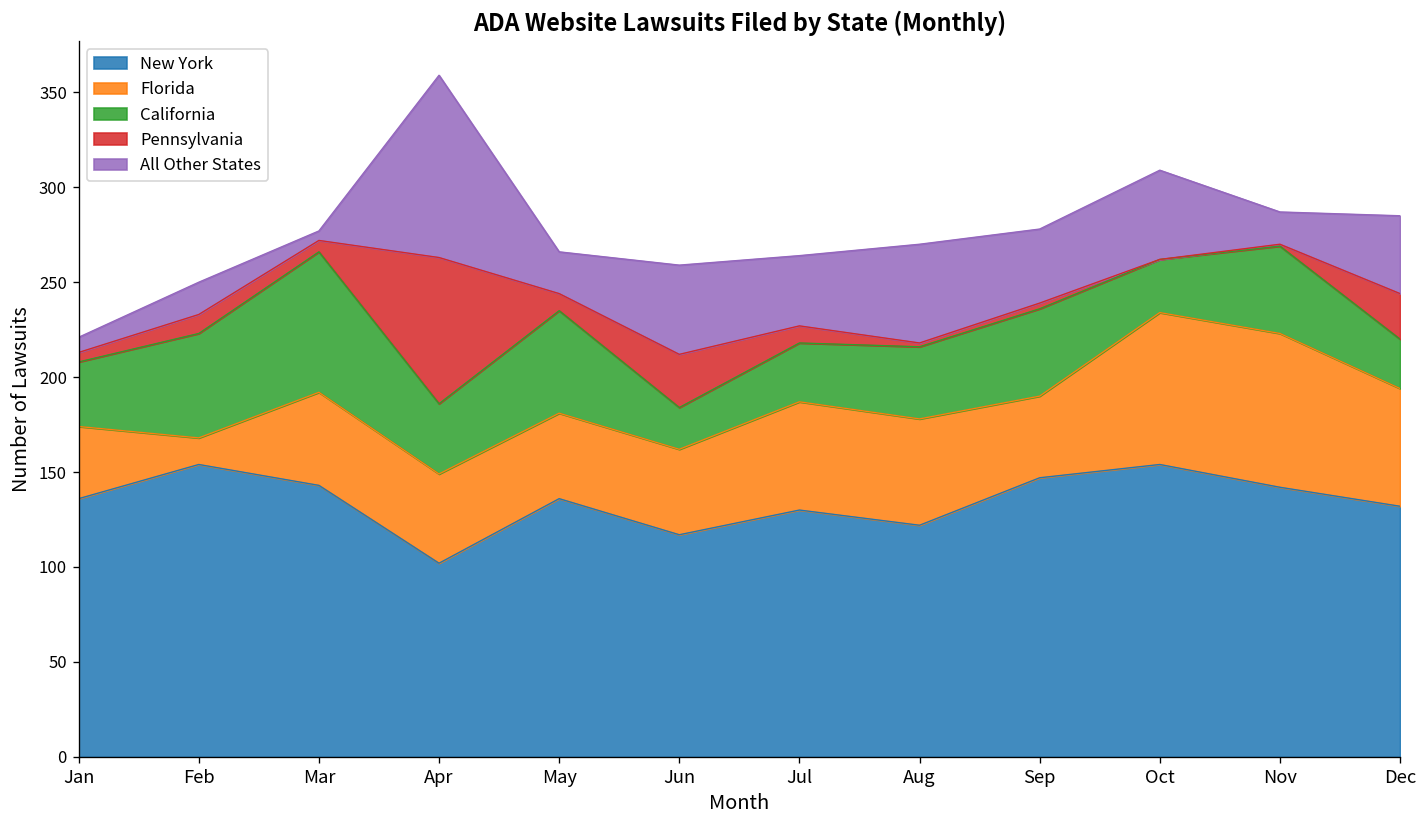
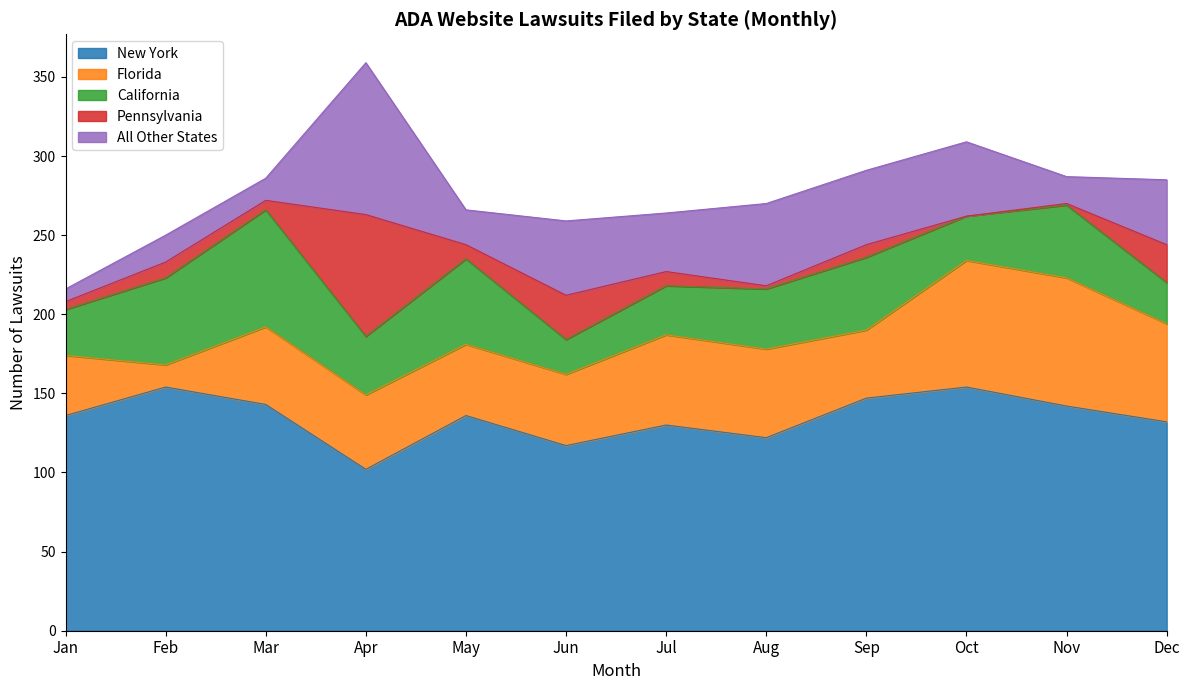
California, Jan: 34 -> 29
All Other States, Mar: 5 -> 14
Pennsylvania, Sep: 3 -> 8
All Other States, Sep: 39 -> 47
